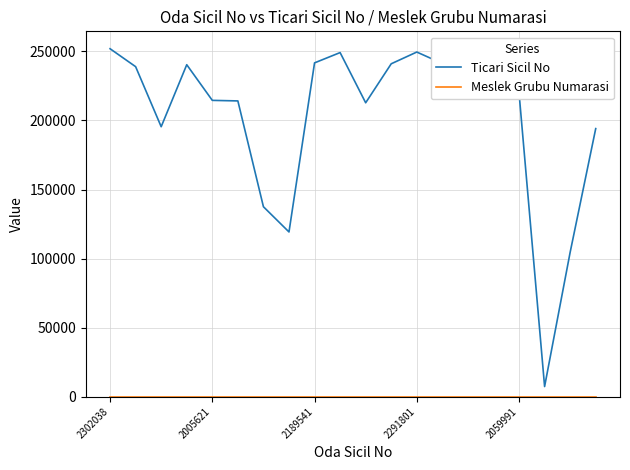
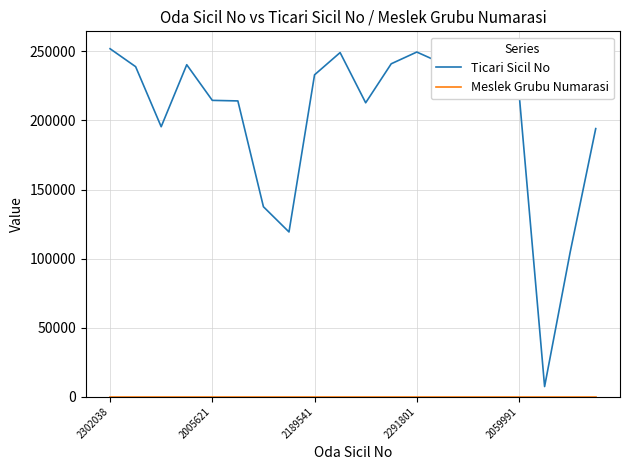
Ticari Sicil No, 2189541: 242000 -> 233000
